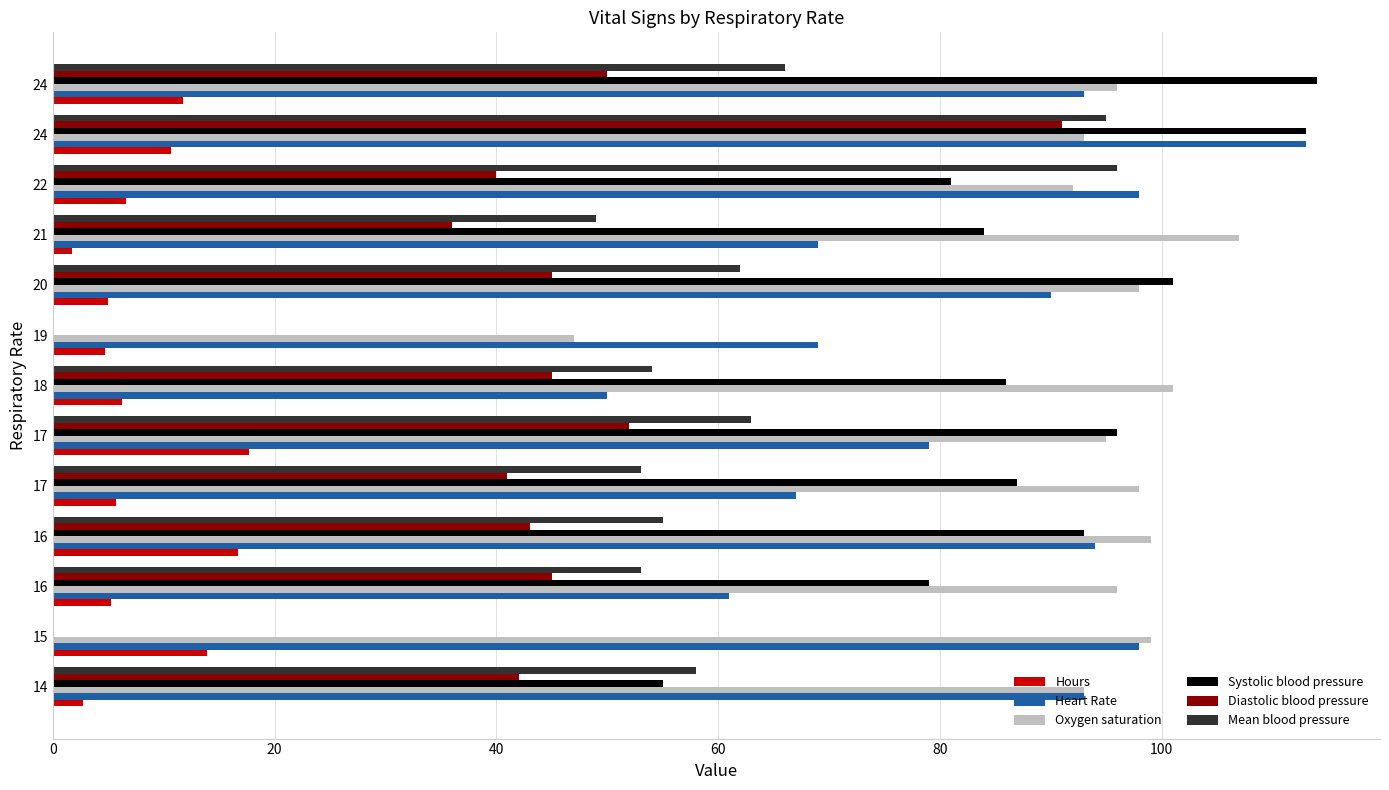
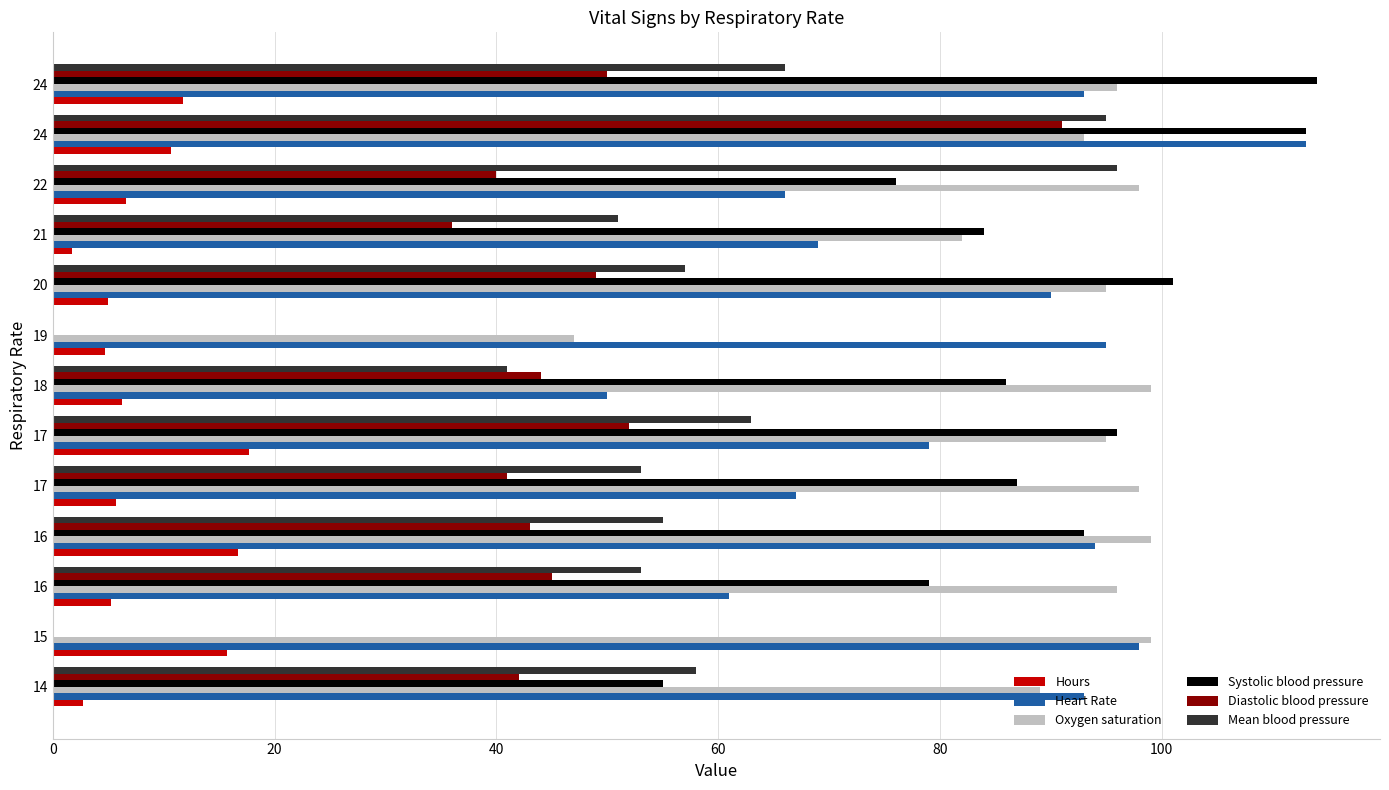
Systolic blood pressure, 22: 81 -> 76
Oxygen saturation, 22: 92 -> 98
Heart Rate, 22: 98 -> 66
Mean blood pressure, 21: 49 -> 51
Oxygen saturation, 21: 107 -> 82
Mean blood pressure, 20: 62 -> 57
Diastolic blood pressure, 20: 45 -> 49
Oxygen saturation, 20: 98 -> 95
Heart Rate, 19: 69 -> 95
Mean blood pressure, 18: 54 -> 41
Diastolic blood pressure, 18: 45 -> 44
Oxygen saturation, 18: 101 -> 99
Hours, 15: 13.9 -> 15.7
Oxygen saturation, 14: 93 -> 89
